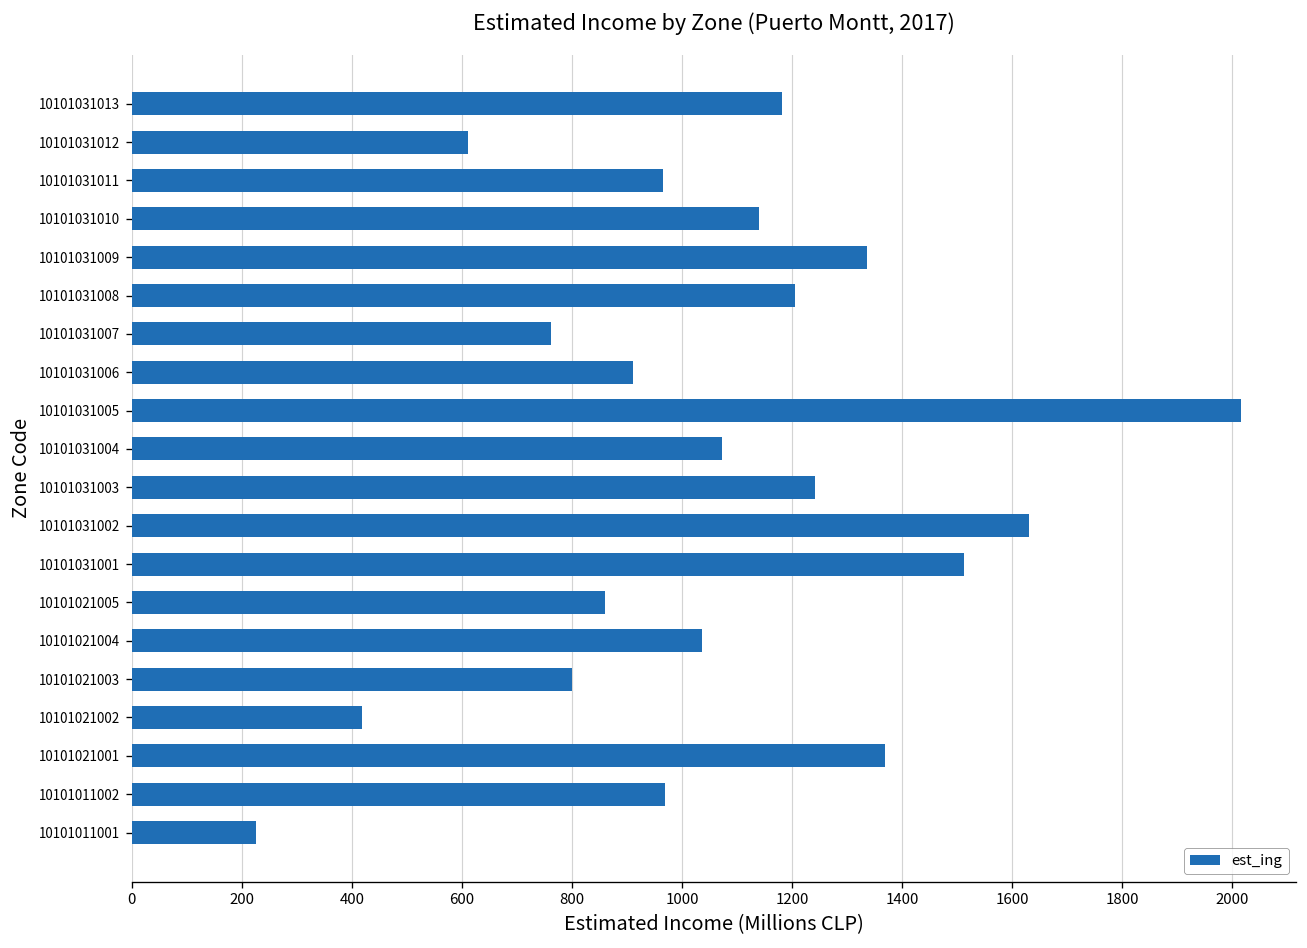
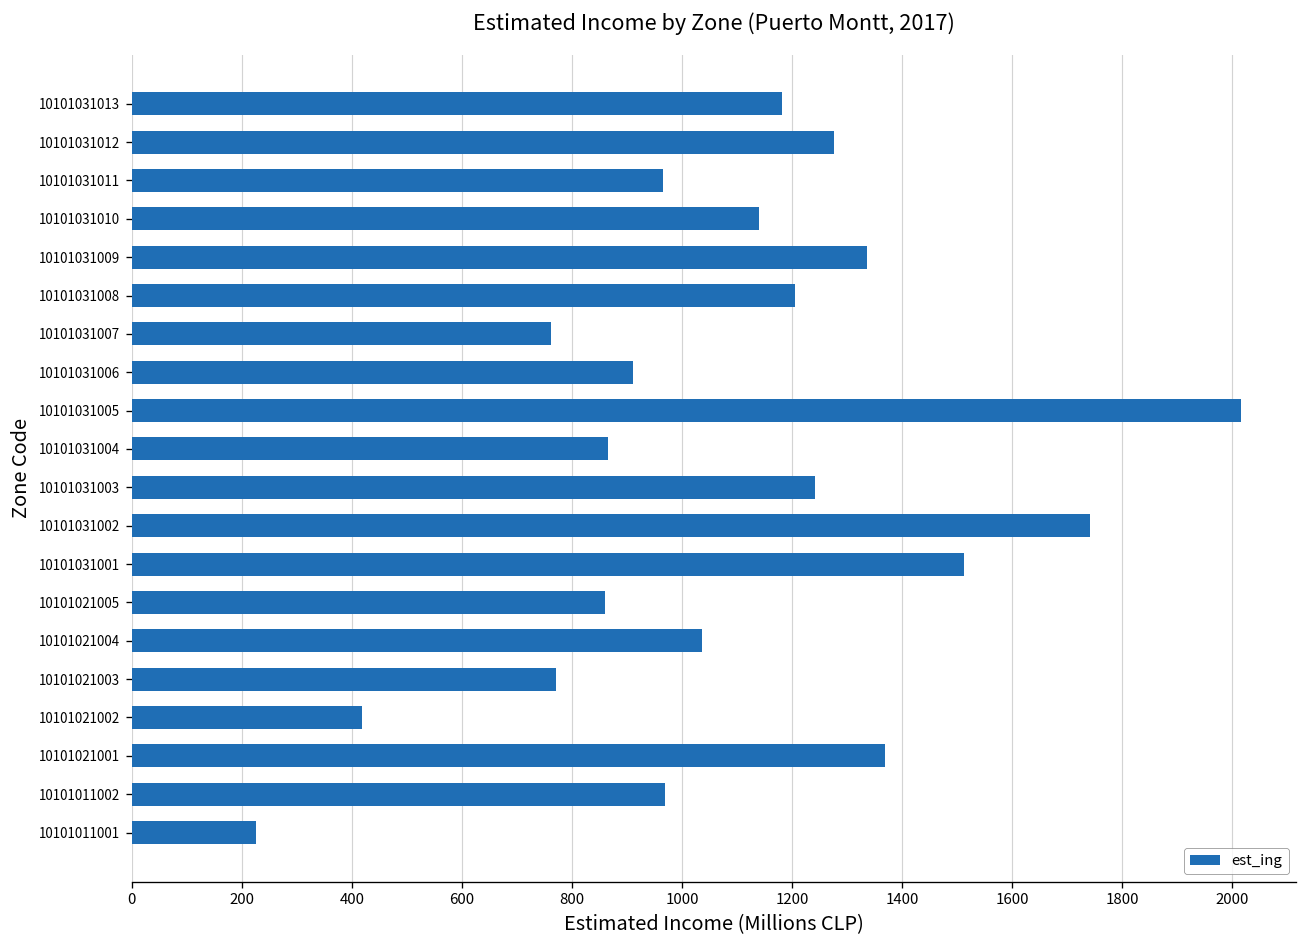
10101031012: 610 -> 1280
10101031004: 1070 -> 860
10101031002: 1630 -> 1740
10101021003: 800 -> 770
